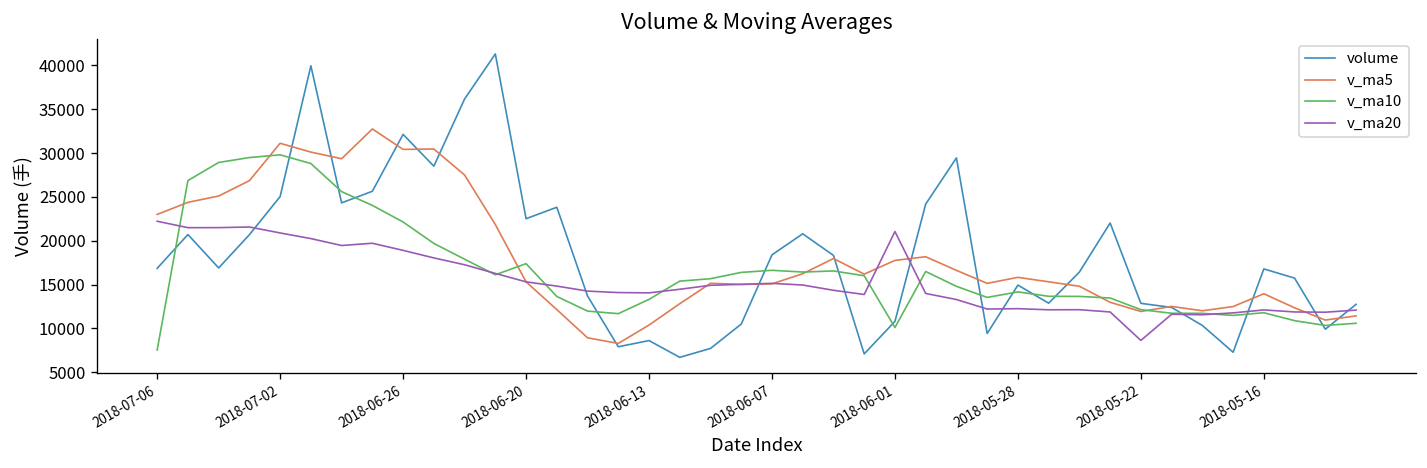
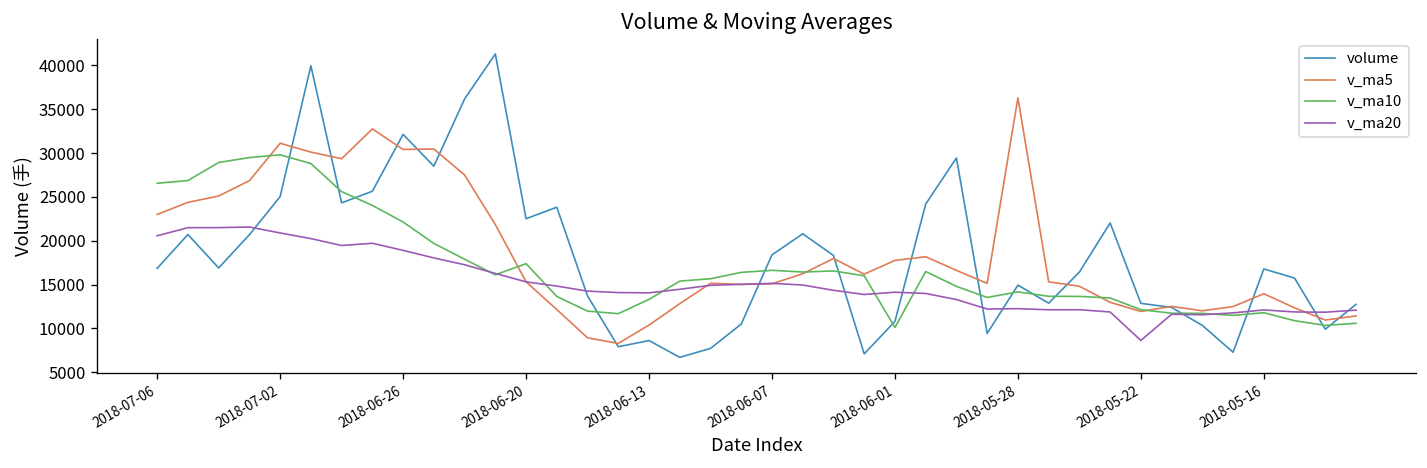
v_ma10, 2018-07-06: 8000 -> 27000
v_ma20, 2018-07-06: 22000 -> 21000
v_ma20, 2018-06-01: 21000 -> 14000
v_ma5, 2018-05-28: 16000 -> 36000
